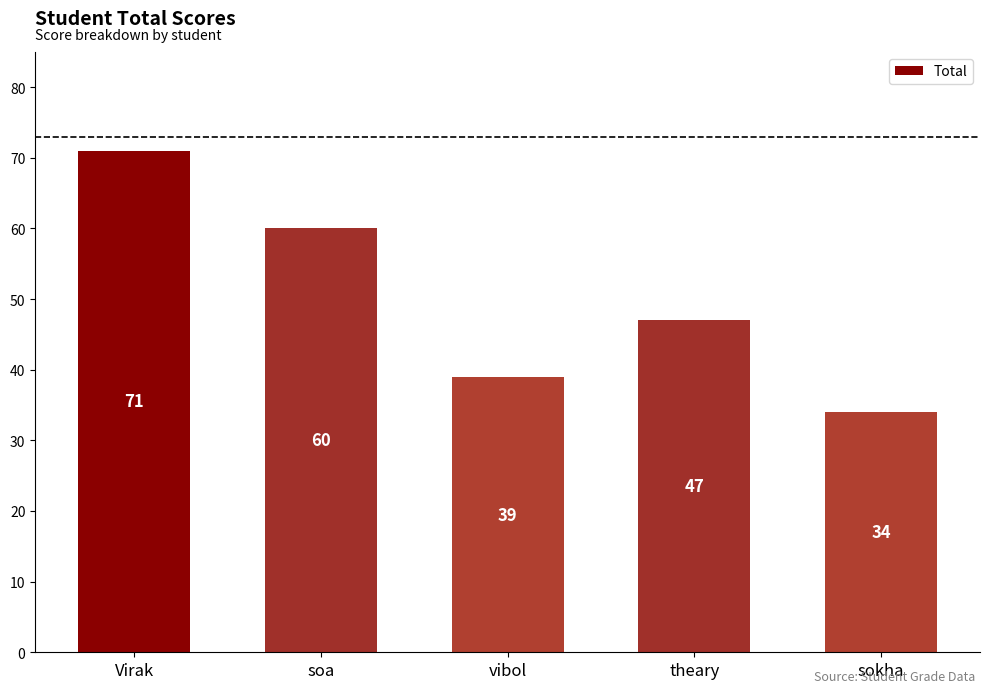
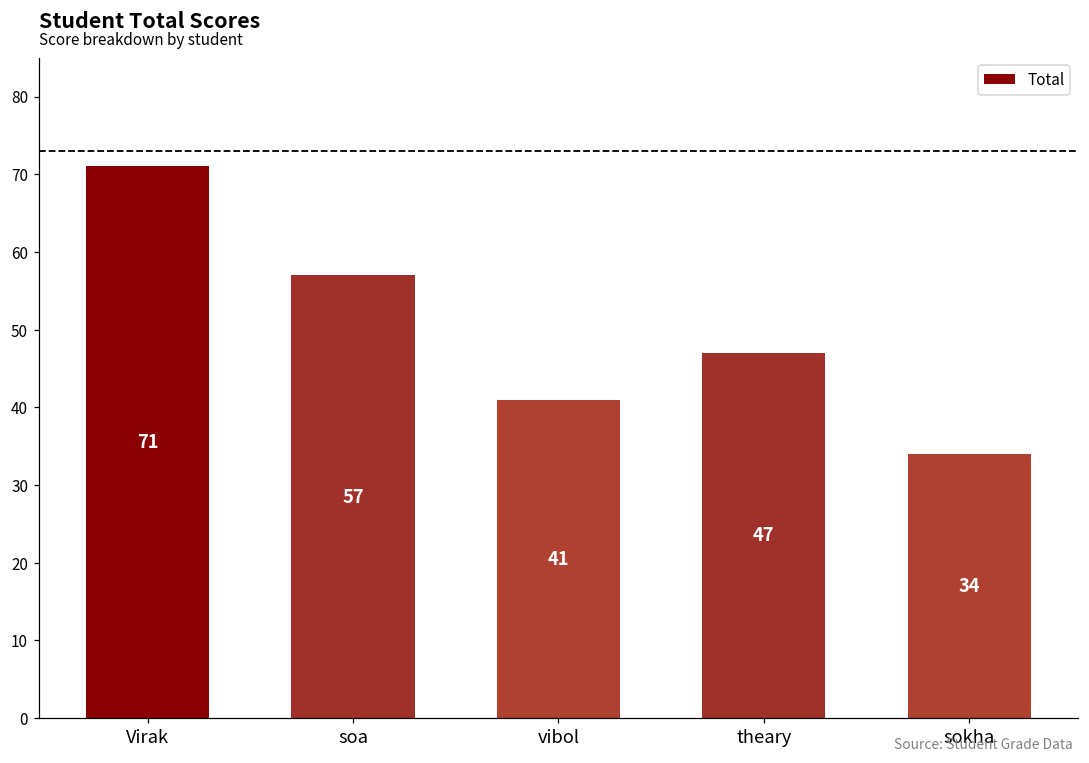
soa: 60 -> 57
vibol: 39 -> 41
